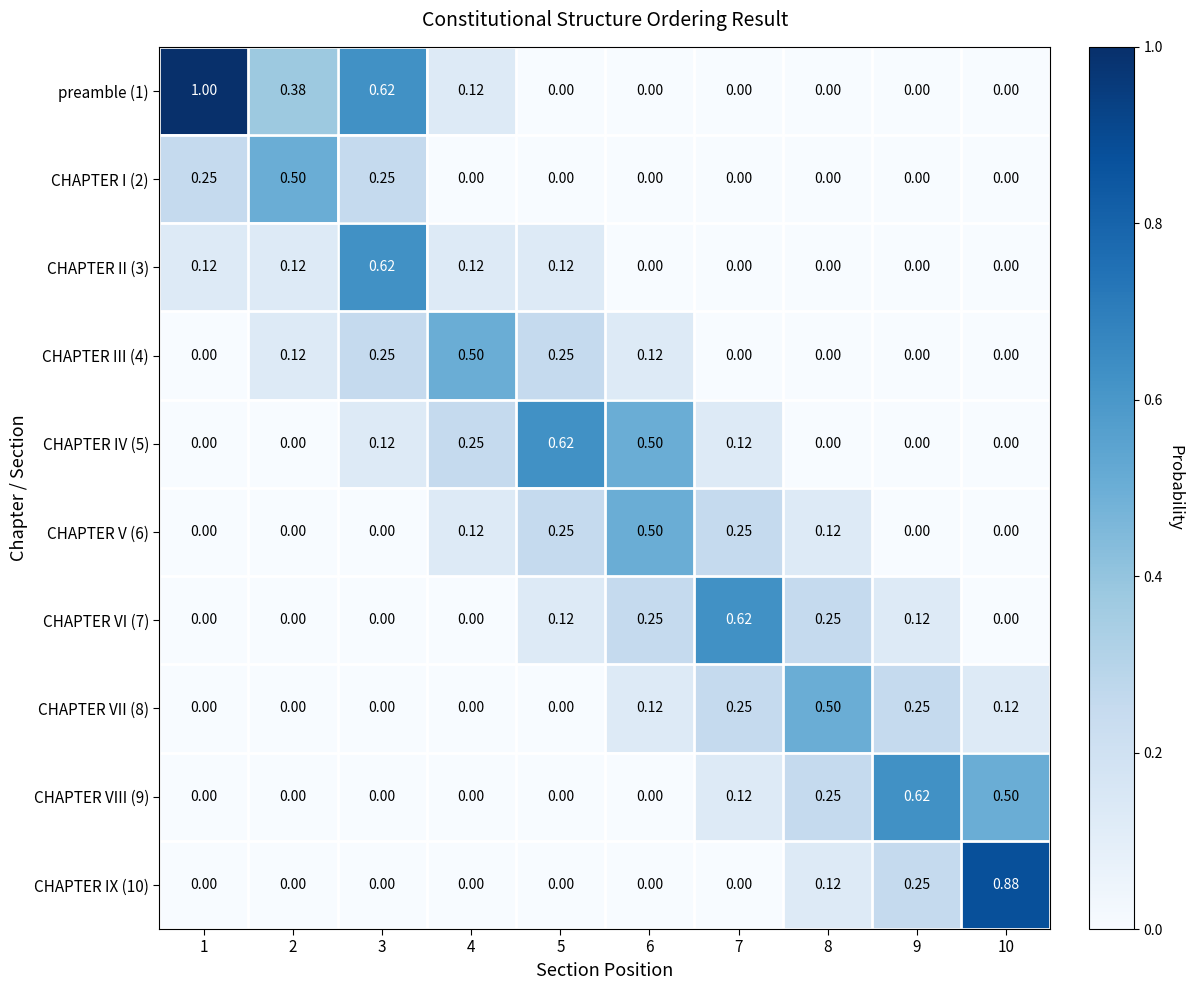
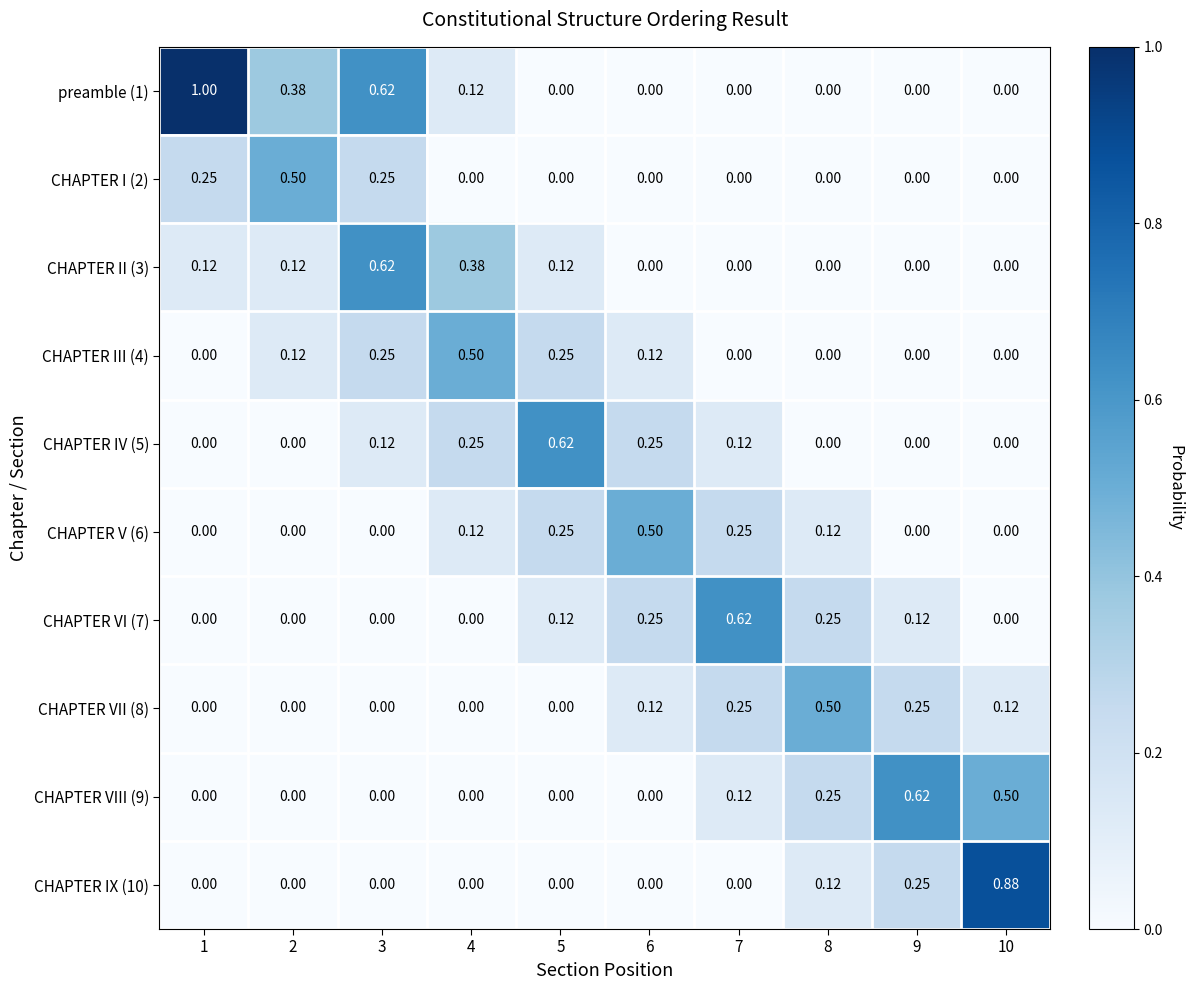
CHAPTER II (3), 4: 0.12 -> 0.38
CHAPTER IV (5), 6: 0.50 -> 0.25
